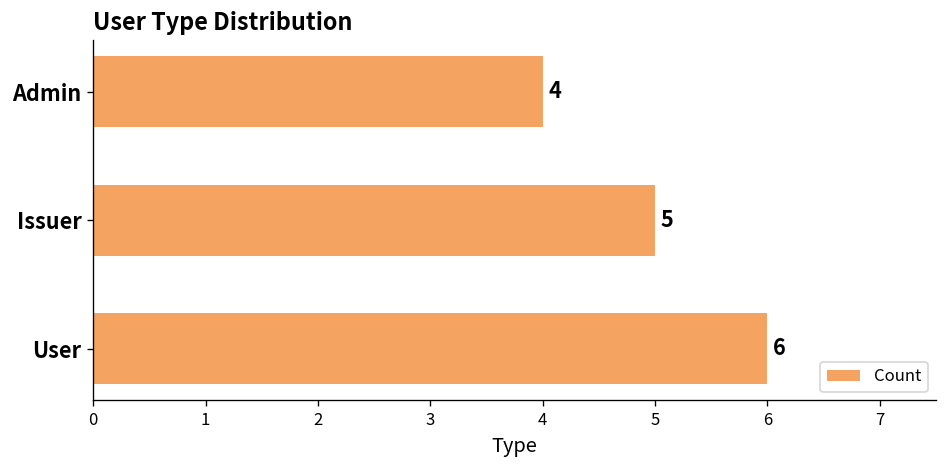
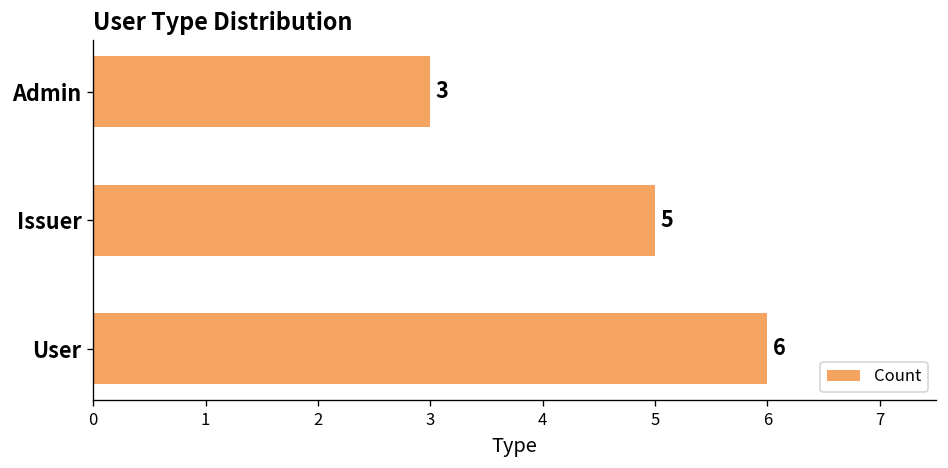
Admin: 4 -> 3
